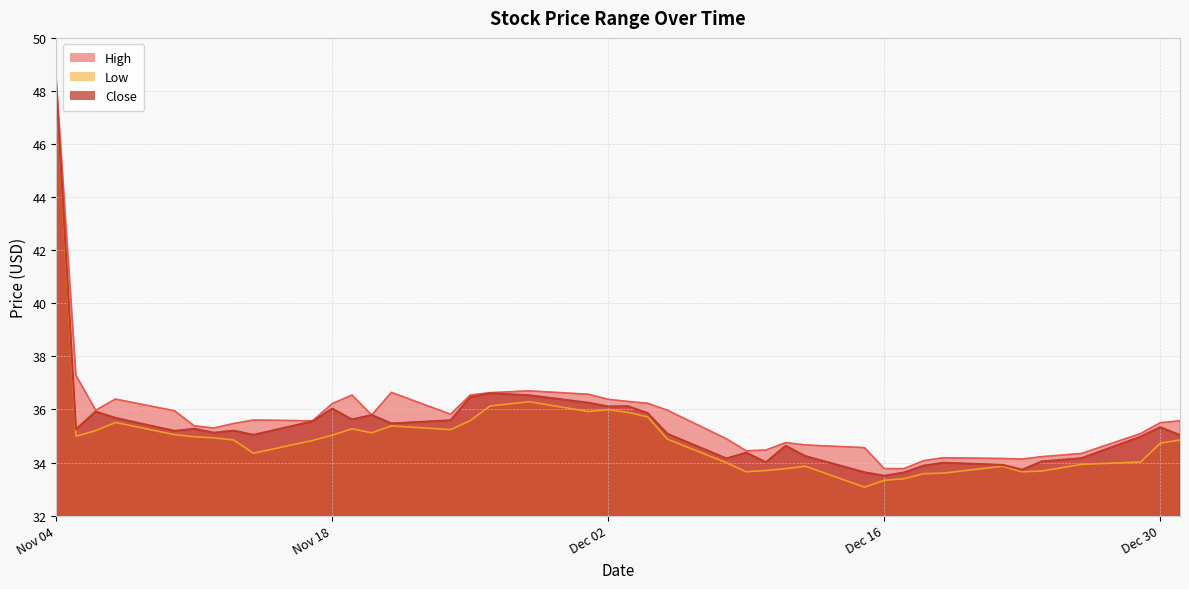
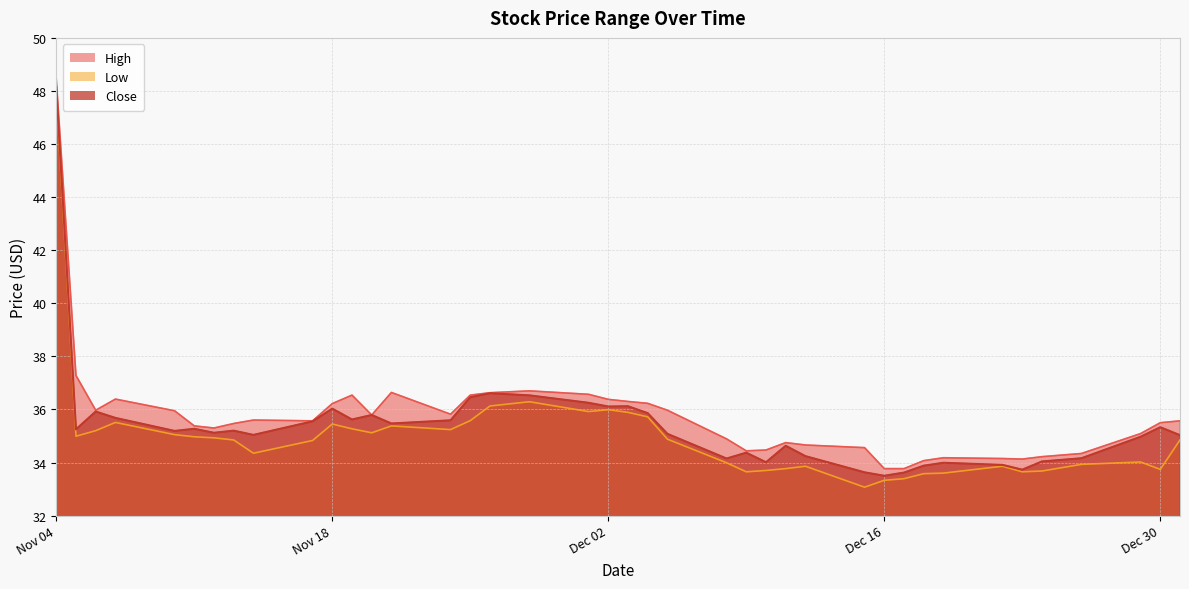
Low, Nov 18: 35.0 -> 35.5
Low, Dec 30: 34.7 -> 33.7
